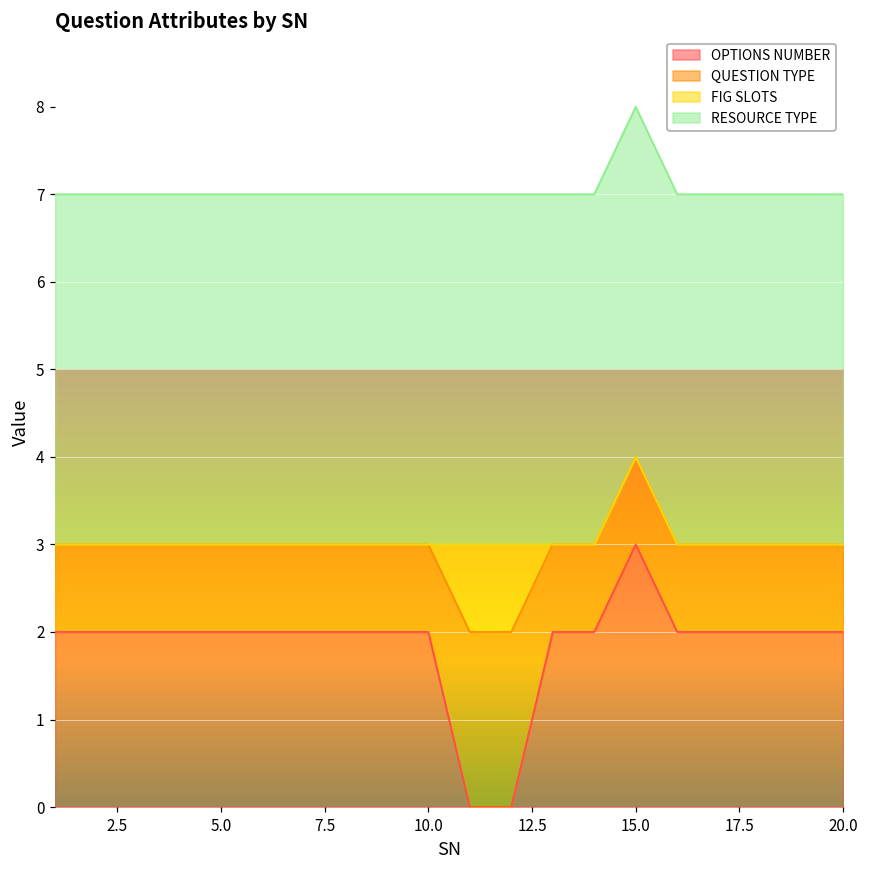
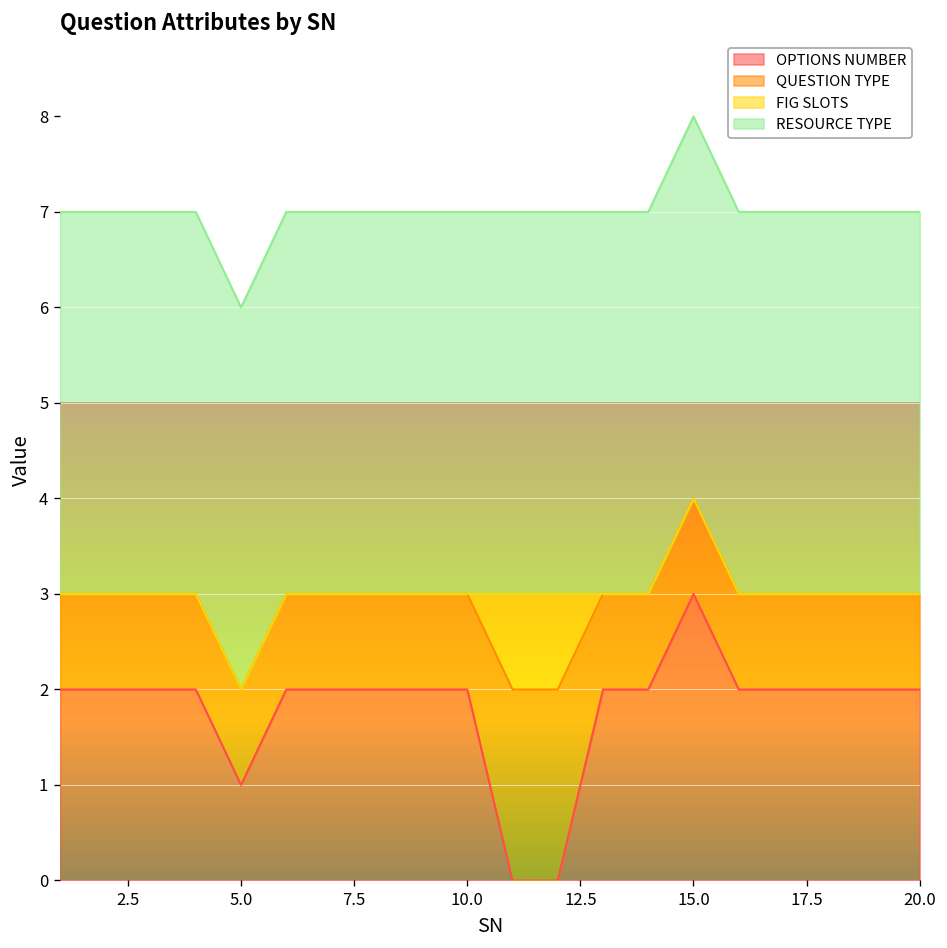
OPTIONS NUMBER, 5.0: 2 -> 1
